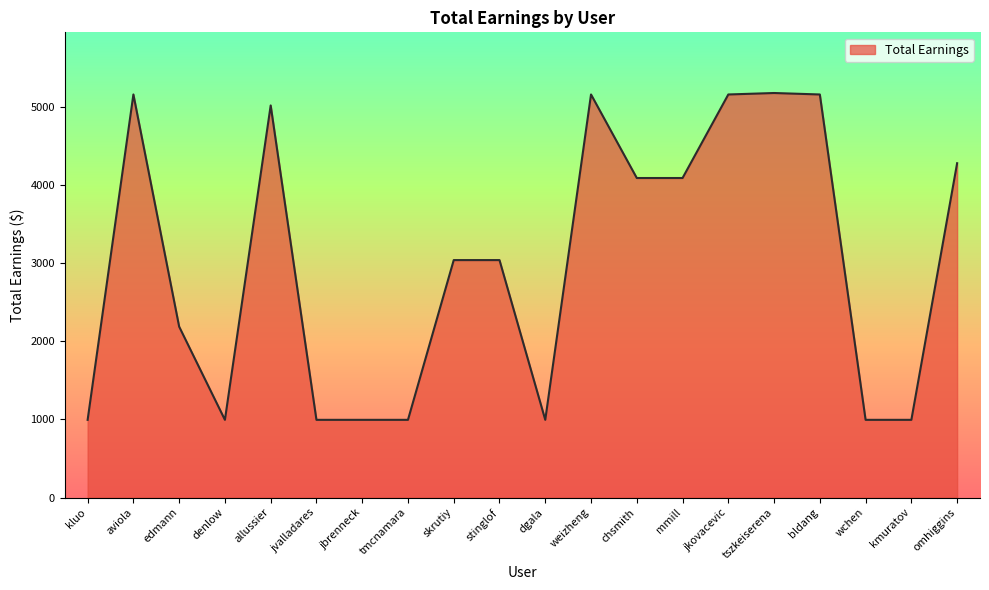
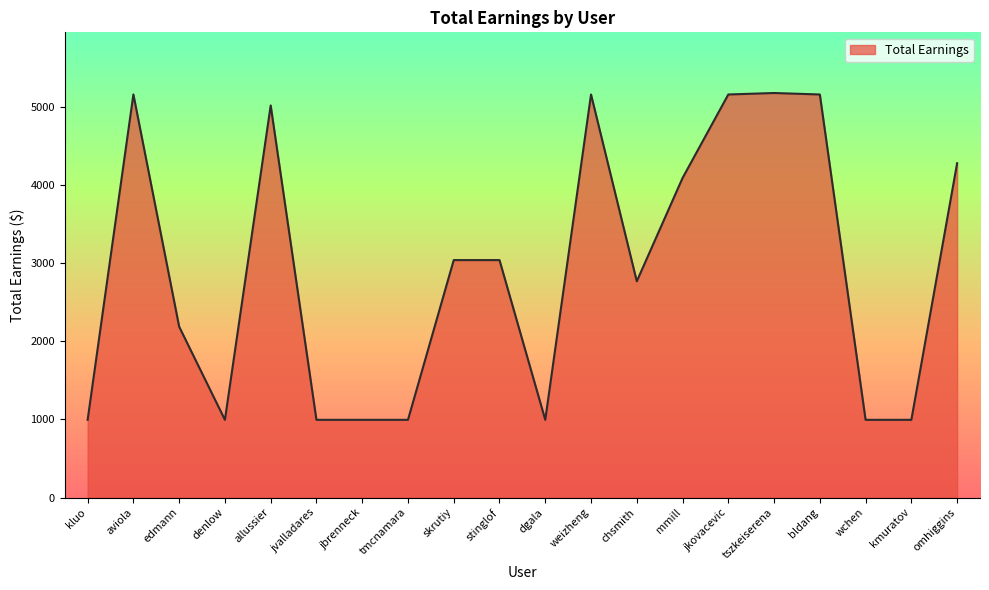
chsmith: 4100 -> 2800
